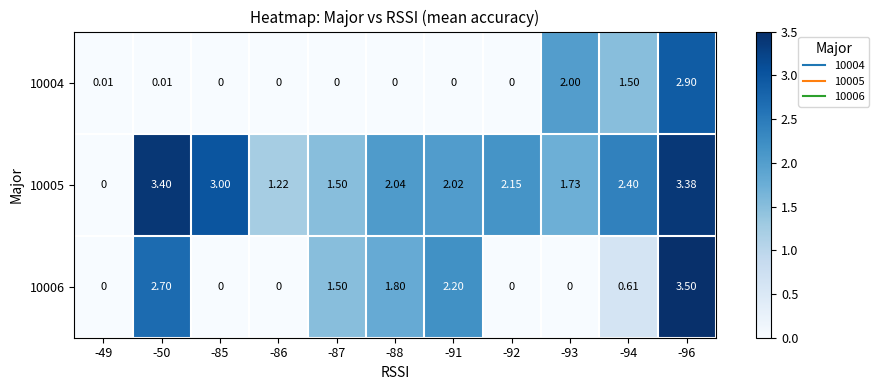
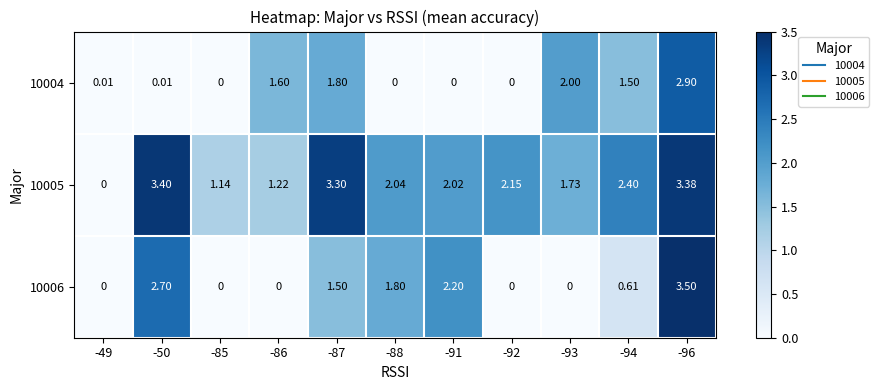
10004, -86: 0 -> 1.60
10004, -87: 0 -> 1.80
10005, -85: 3.00 -> 1.14
10005, -87: 1.50 -> 3.30
